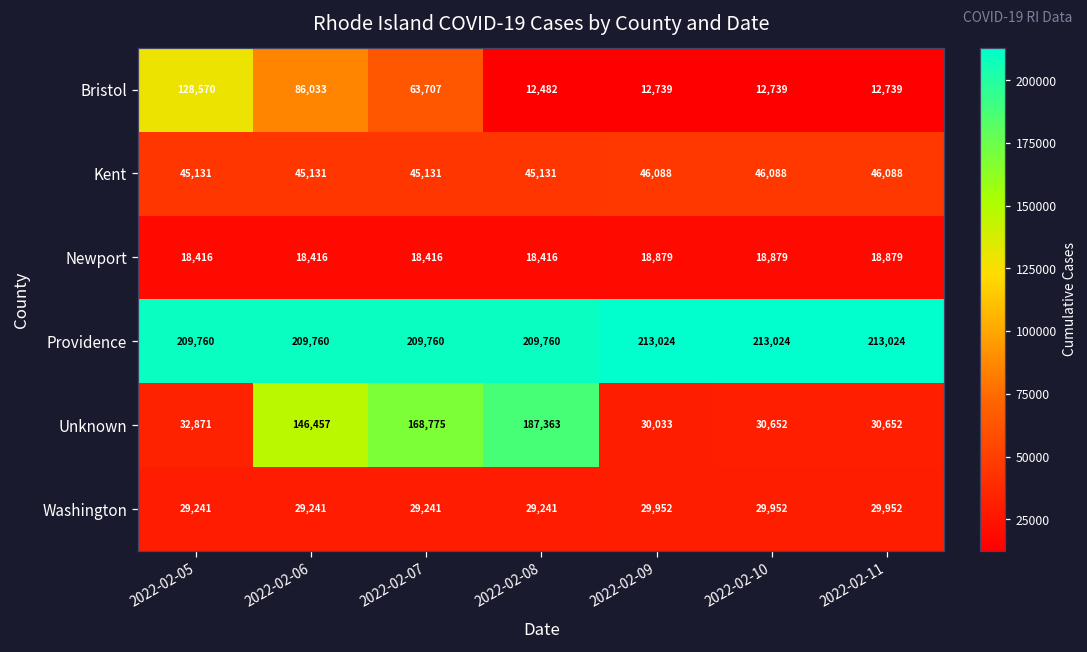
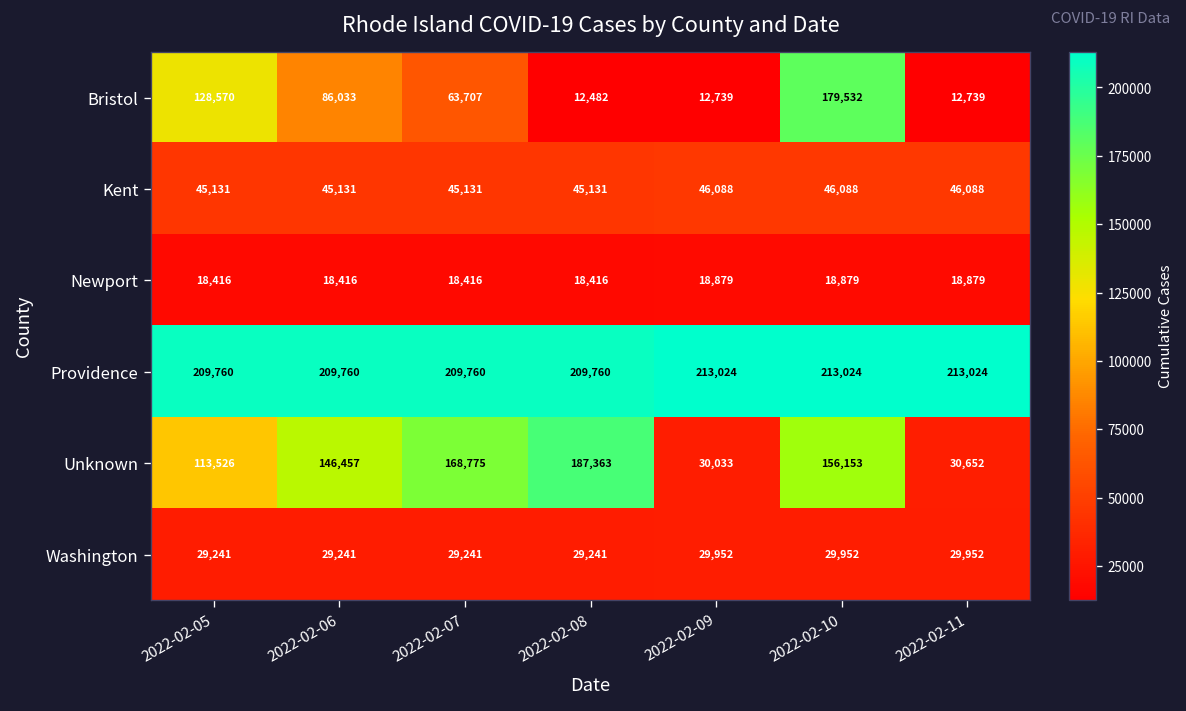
Bristol, 2022-02-10: 12,739 -> 179,532
Unknown, 2022-02-05: 32,871 -> 113,526
Unknown, 2022-02-10: 30,652 -> 156,153
